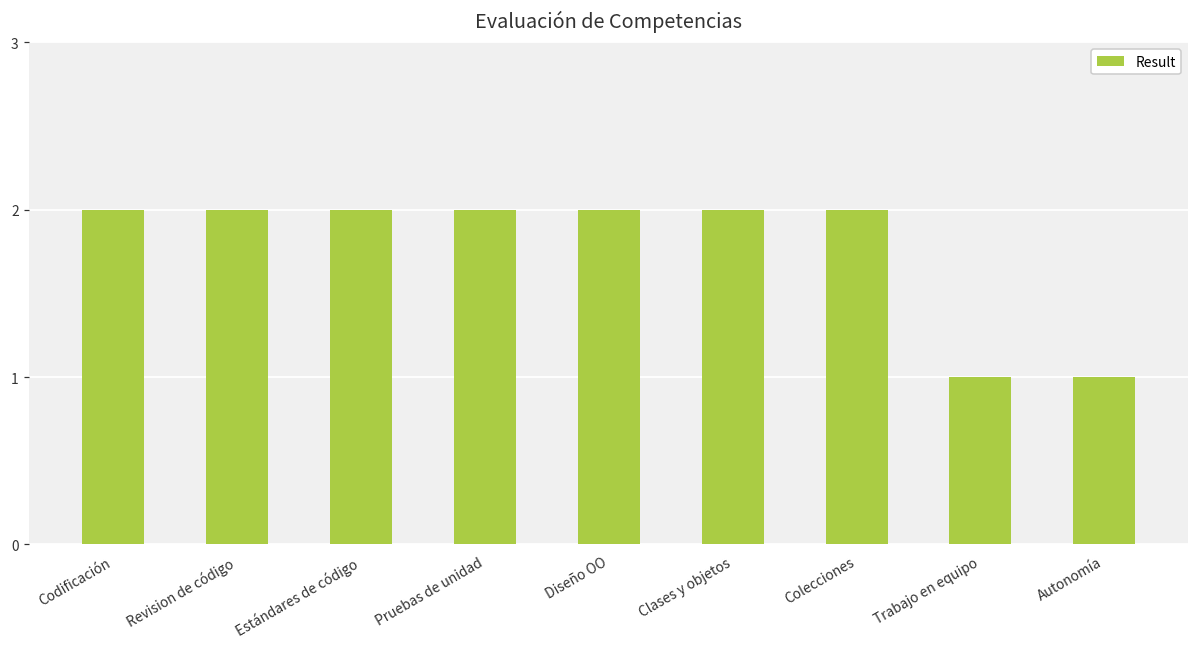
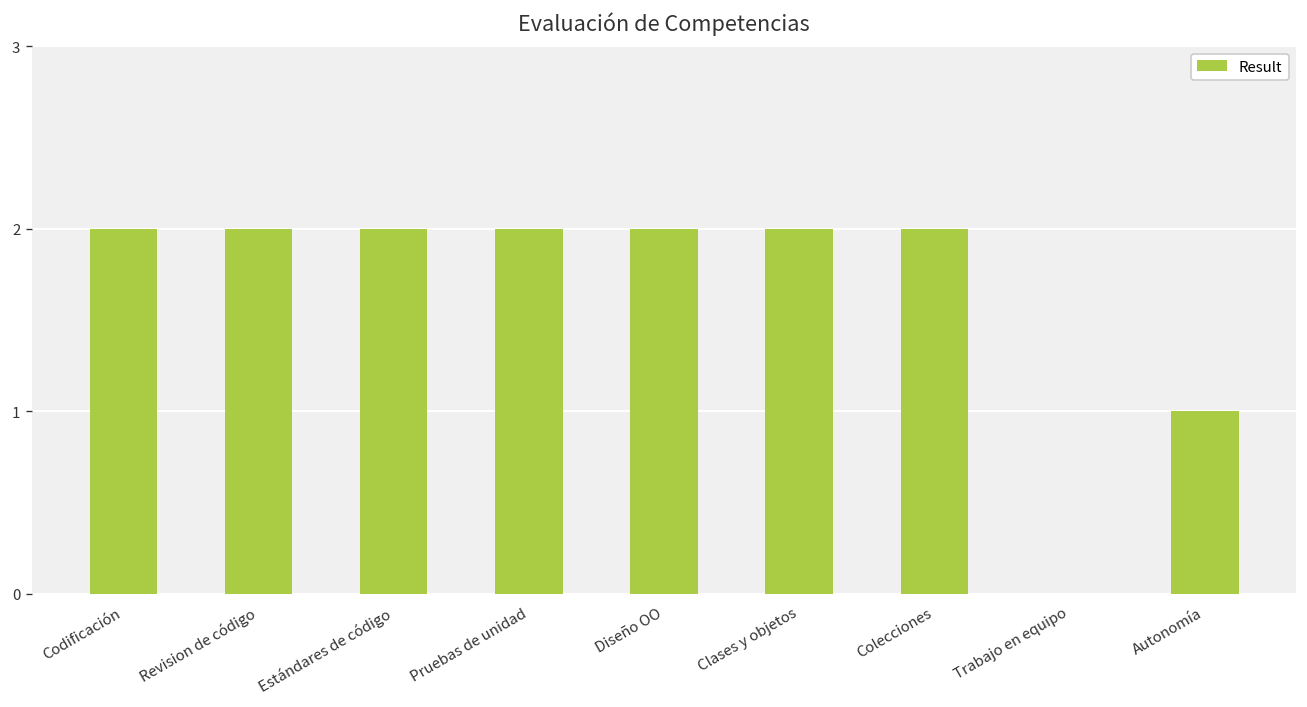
Trabajo en equipo: 1 -> 0
